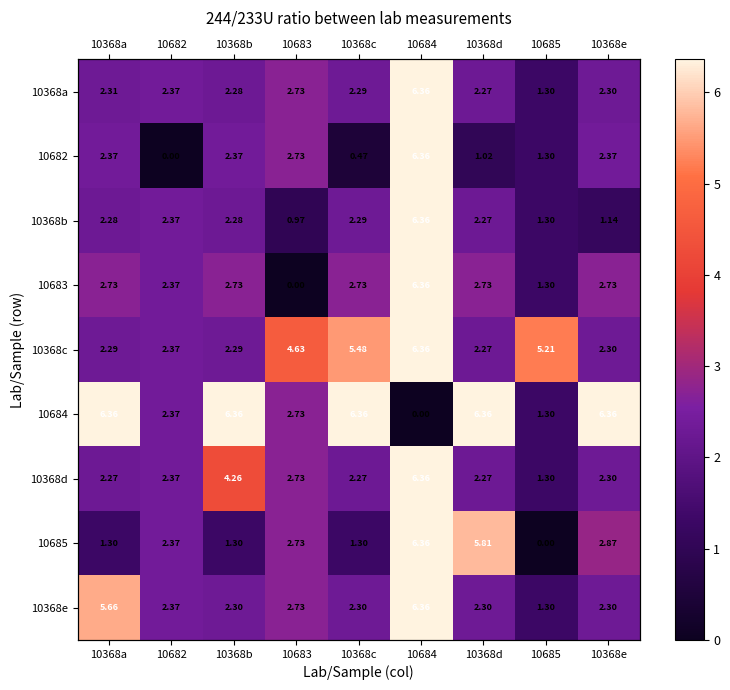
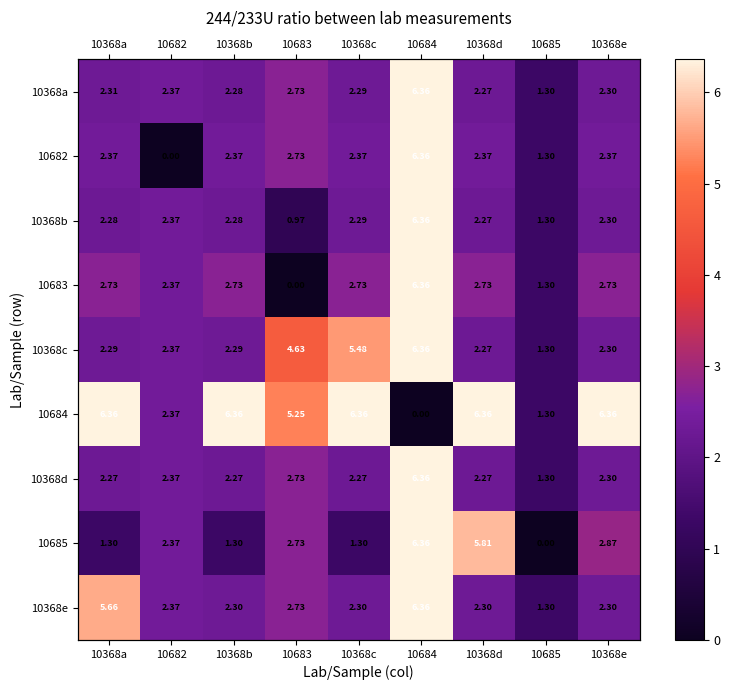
10682, 10368c: 0.47 -> 2.37
10682, 10368d: 1.02 -> 2.37
10368b, 10368e: 1.14 -> 2.30
10368c, 10685: 5.21 -> 1.30
10684, 10683: 2.73 -> 5.25
10368d, 10368b: 4.26 -> 2.27
